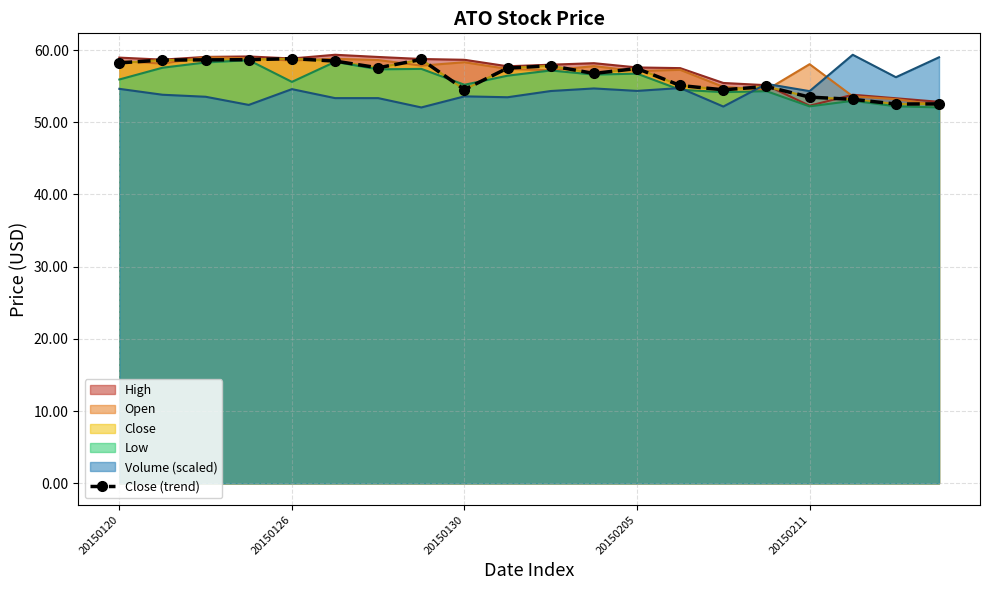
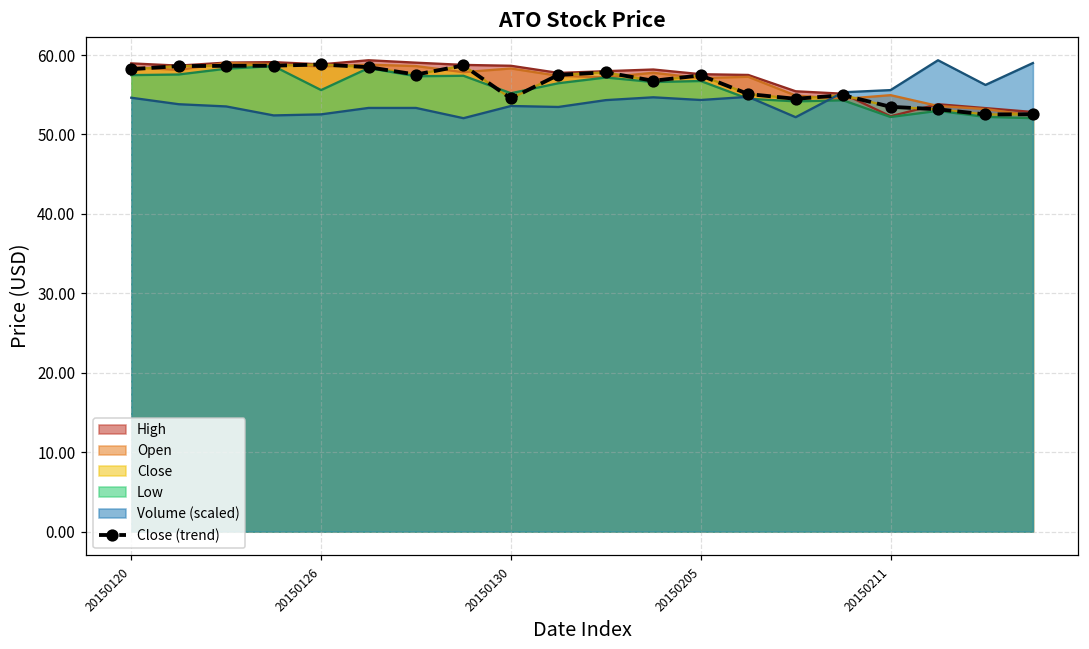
Low, 20150120: 56 -> 57
Volume (scaled), 20150126: 55 -> 53
Open, 20150211: 58 -> 55
Volume (scaled), 20150211: 54 -> 56
